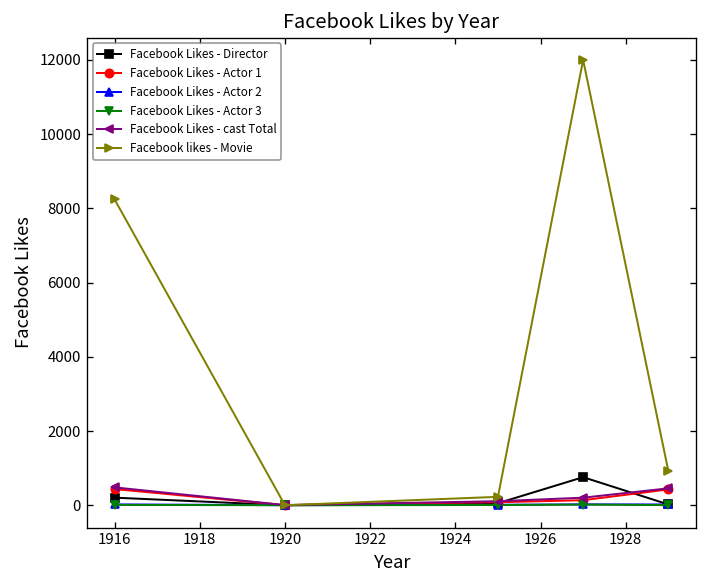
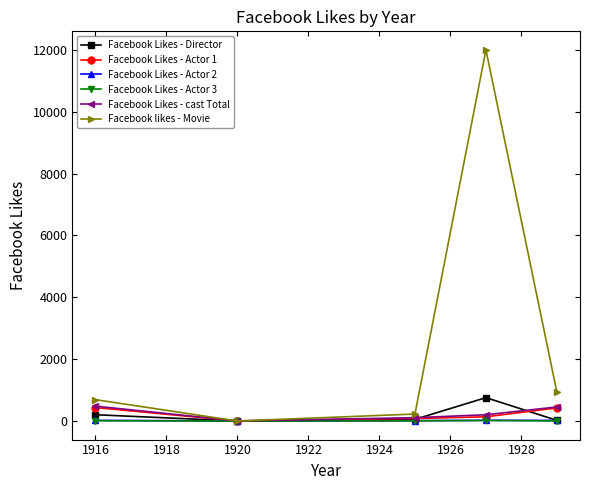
Facebook likes - Movie, 1916: 8200 -> 700
